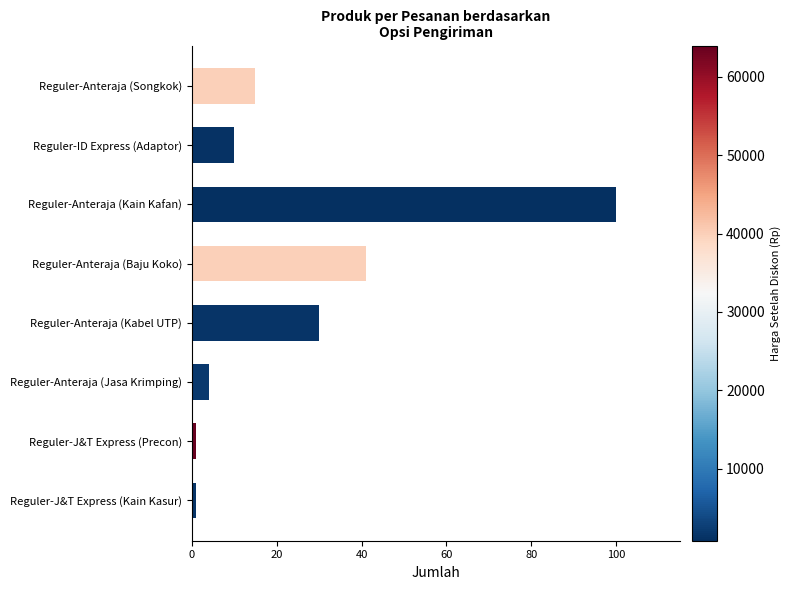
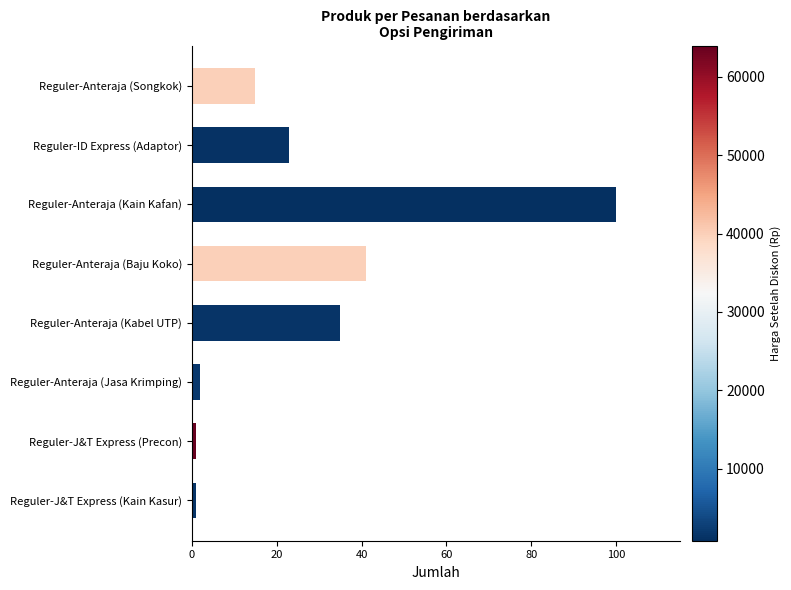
Reguler-ID Express (Adaptor): 10 -> 23
Reguler-Anteraja (Kabel UTP): 30 -> 35
Reguler-Anteraja (Jasa Krimping): 4 -> 2
